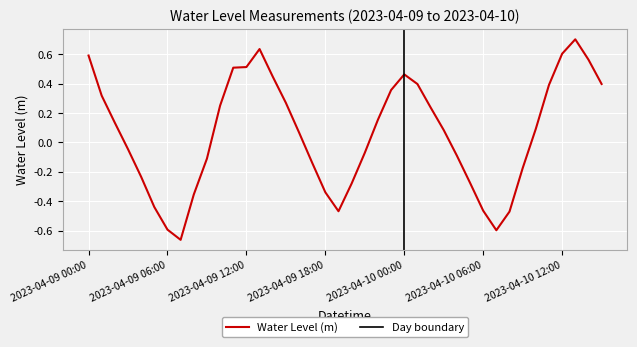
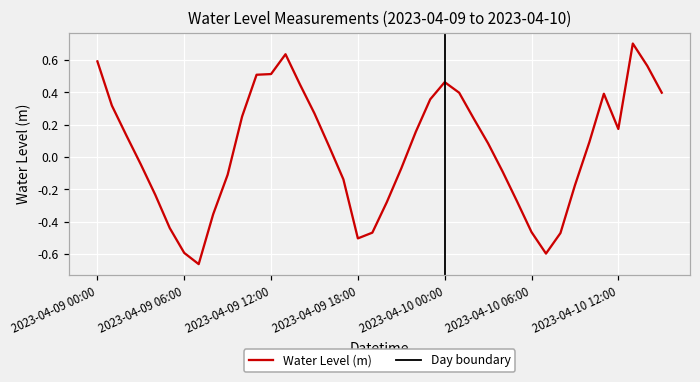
2023-04-09 18:00: -0.34 -> -0.50
2023-04-10 12:00: 0.60 -> 0.17
